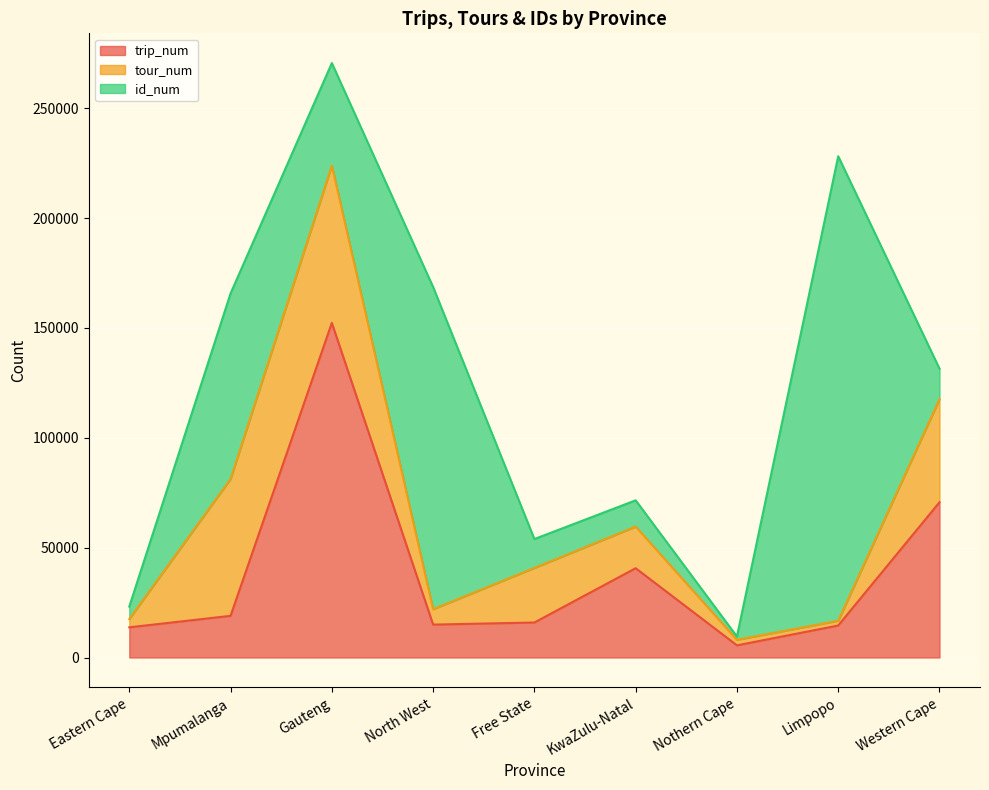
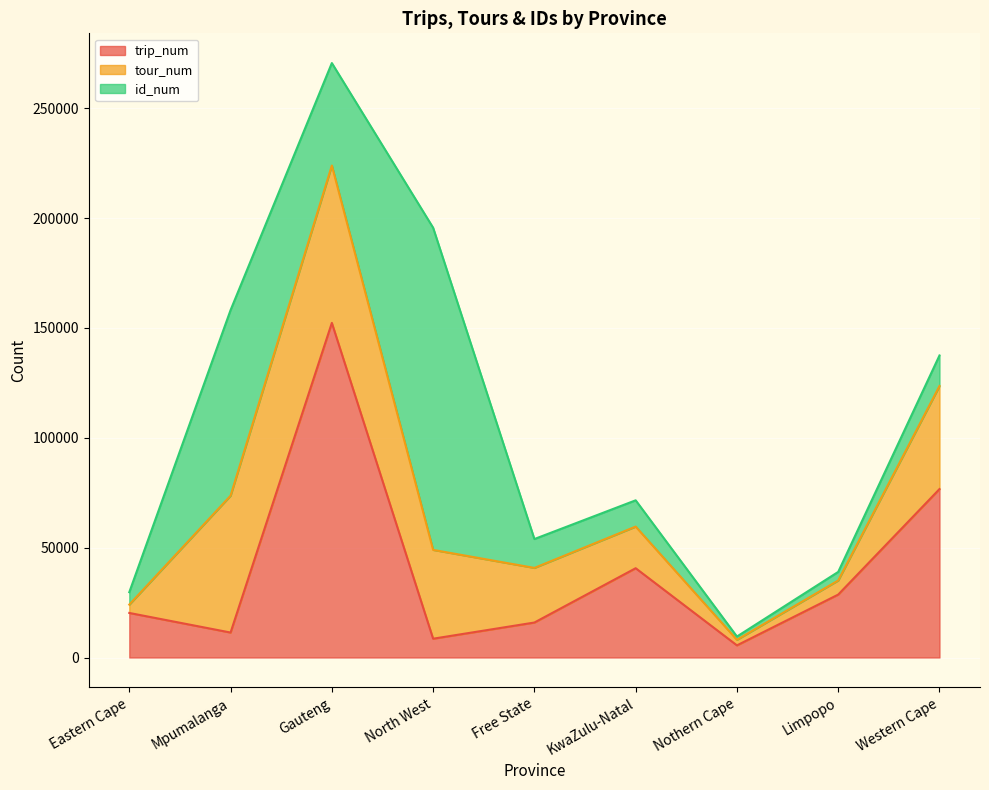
trip_num, Eastern Cape: 14000 -> 20000
trip_num, Mpumalanga: 19000 -> 11000
trip_num, North West: 15000 -> 9000
tour_num, North West: 7000 -> 40000
trip_num, Limpopo: 15000 -> 29000
tour_num, Limpopo: 2000 -> 6000
id_num, Limpopo: 211000 -> 4000
trip_num, Western Cape: 71000 -> 77000
